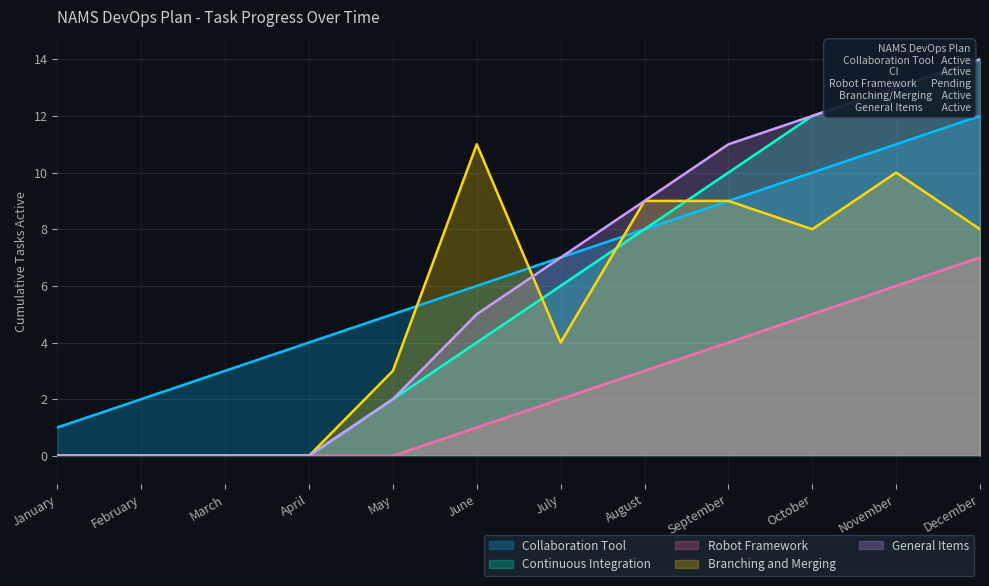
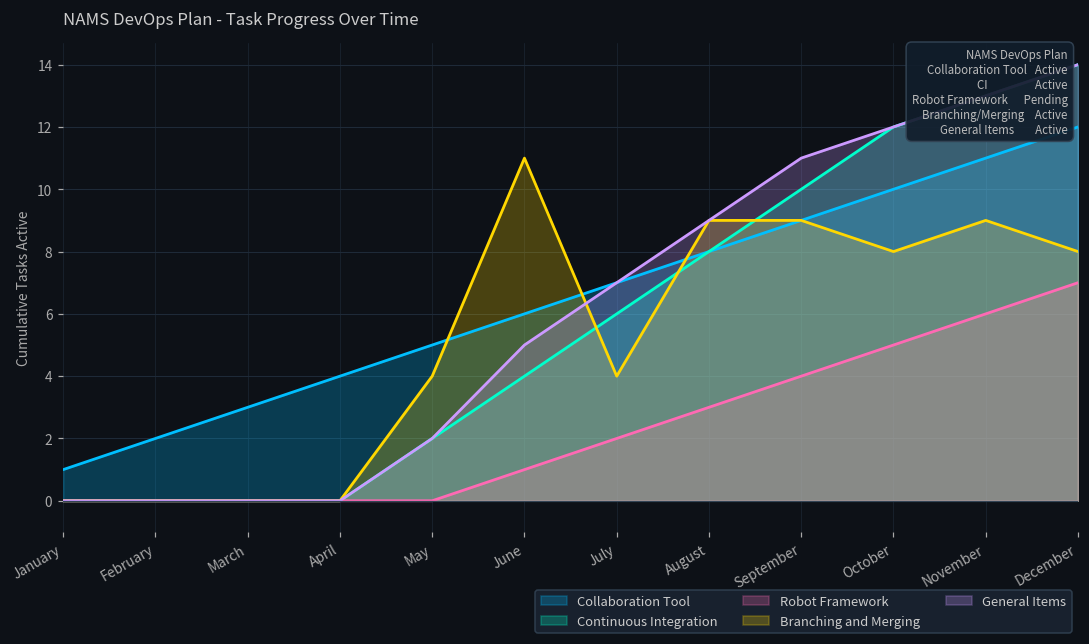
Branching and Merging, May: 3 -> 4
Branching and Merging, November: 10 -> 9
